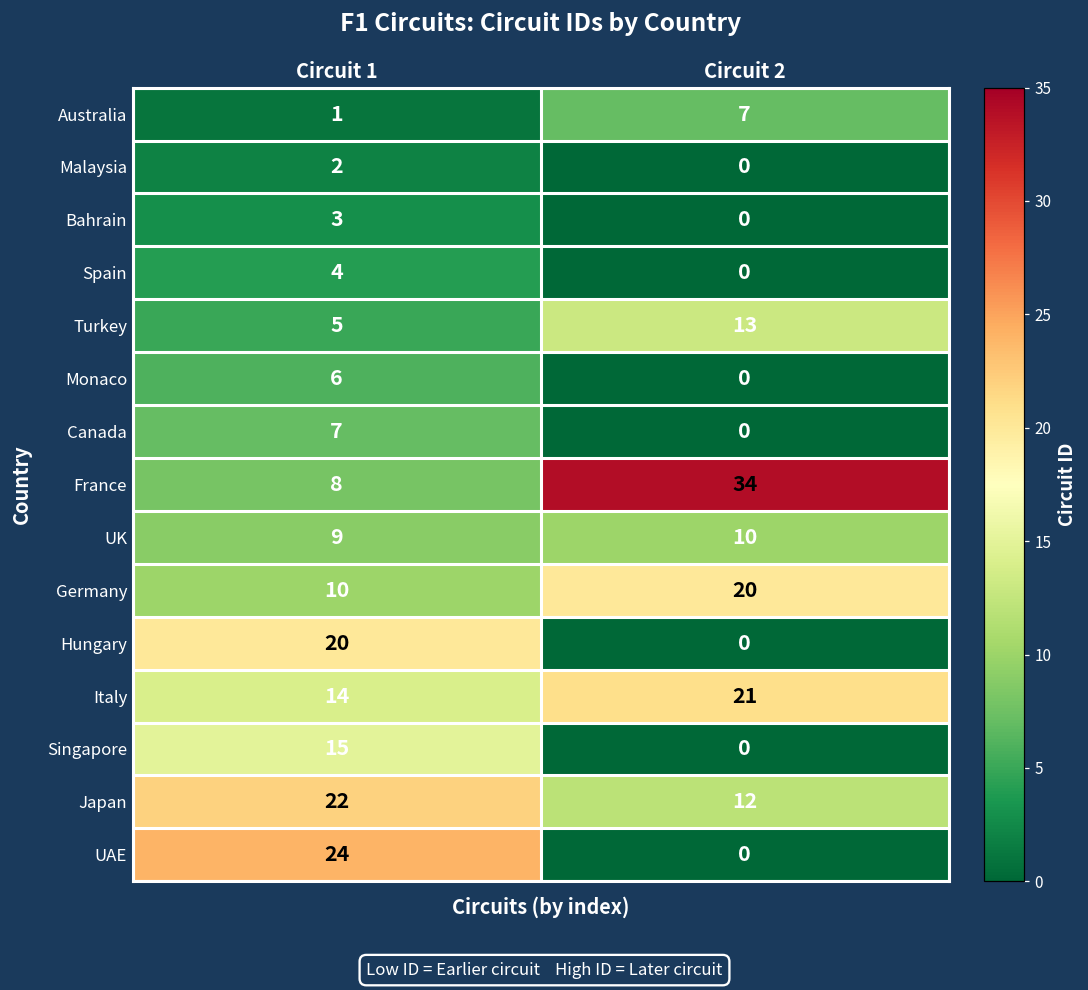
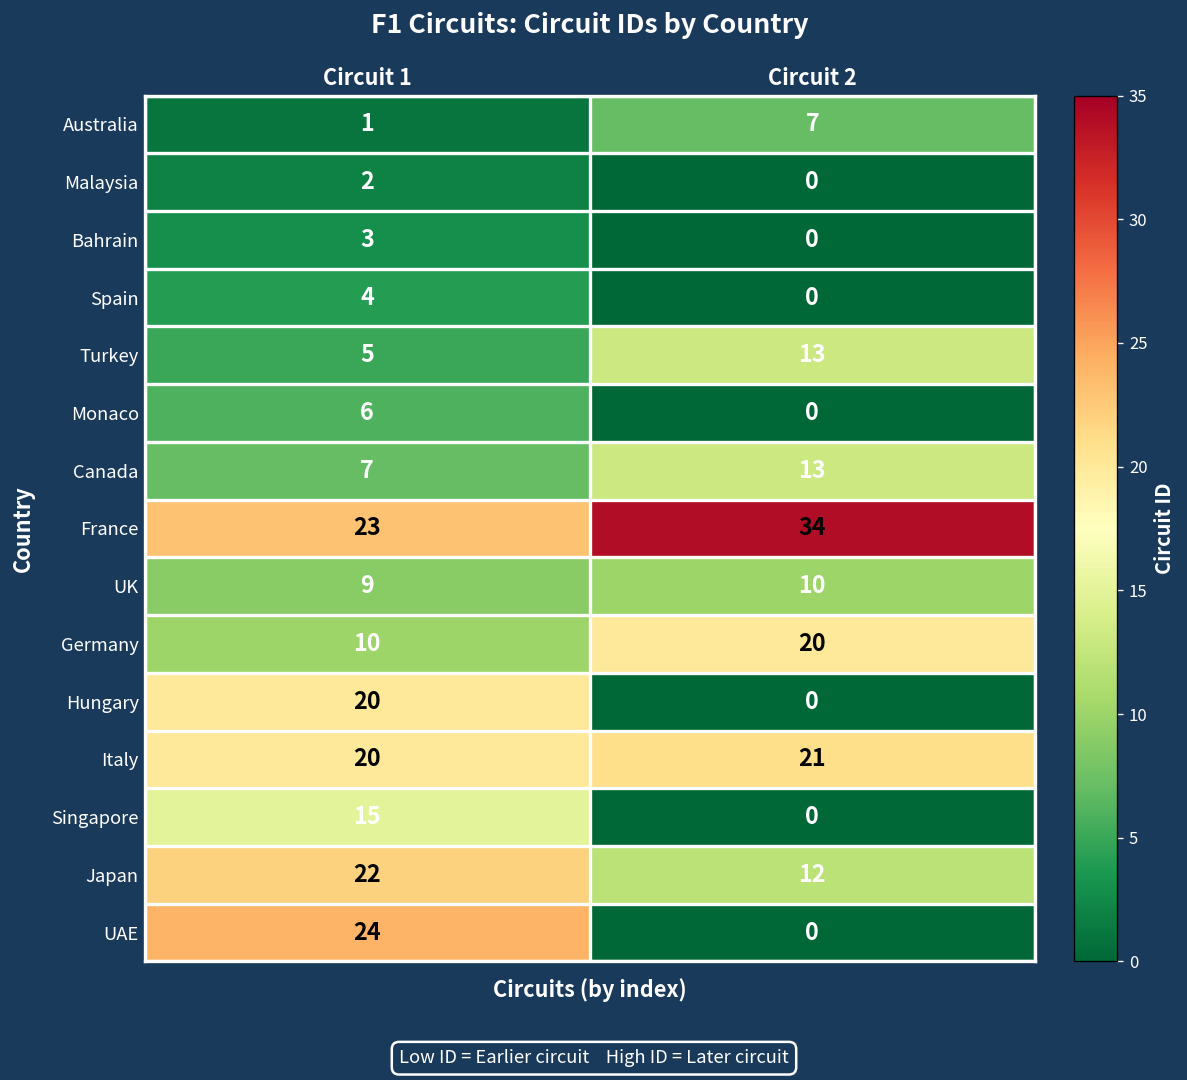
Canada, Circuit 2: 0 -> 13
France, Circuit 1: 8 -> 23
Italy, Circuit 1: 14 -> 20
